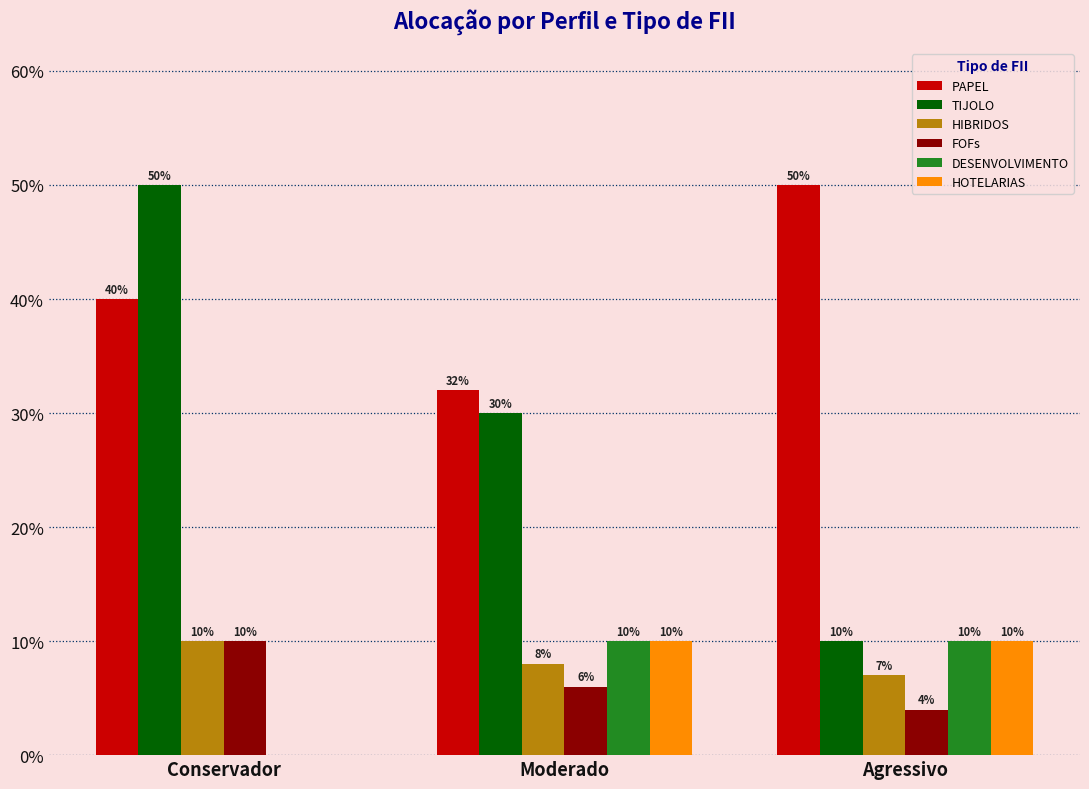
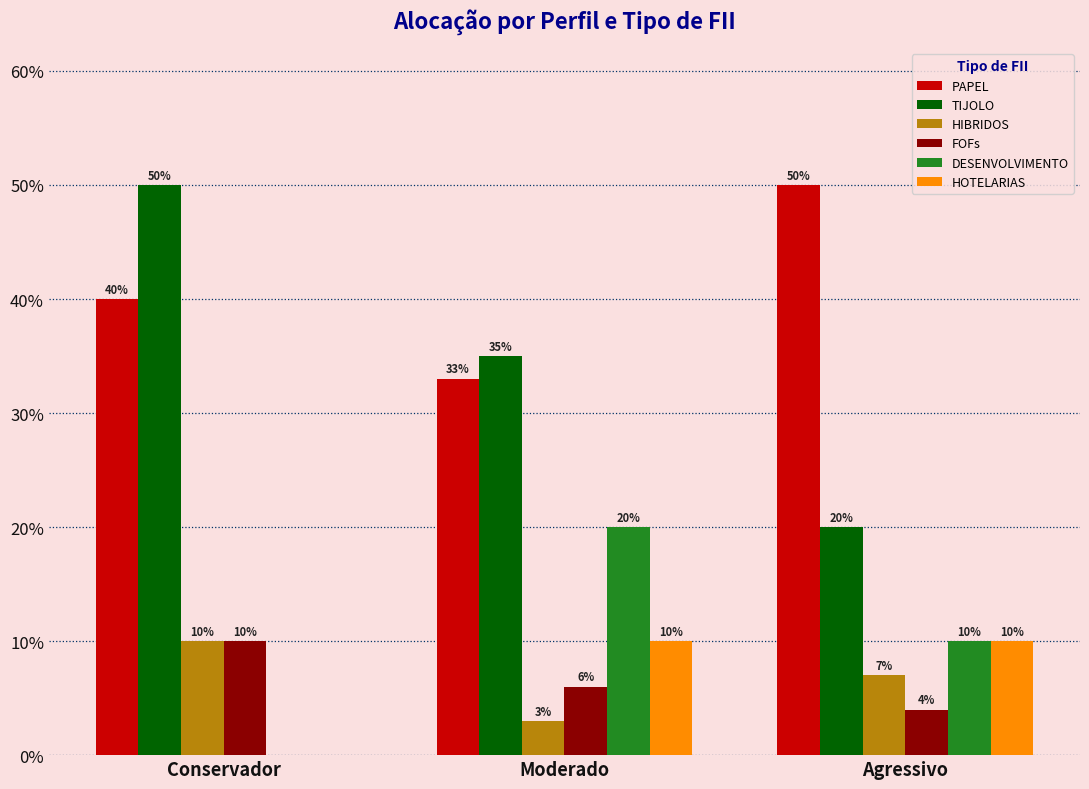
PAPEL, Moderado: 32% -> 33%
TIJOLO, Moderado: 30% -> 35%
HIBRIDOS, Moderado: 8% -> 3%
DESENVOLVIMENTO, Moderado: 10% -> 20%
TIJOLO, Agressivo: 10% -> 20%
